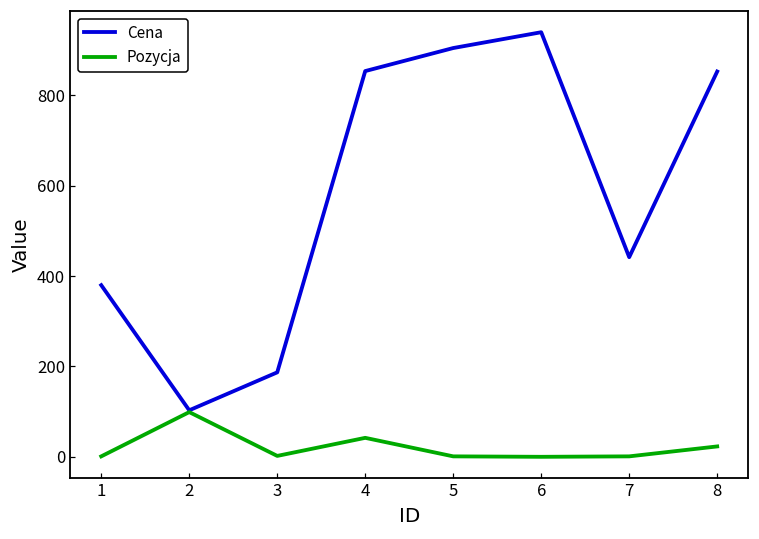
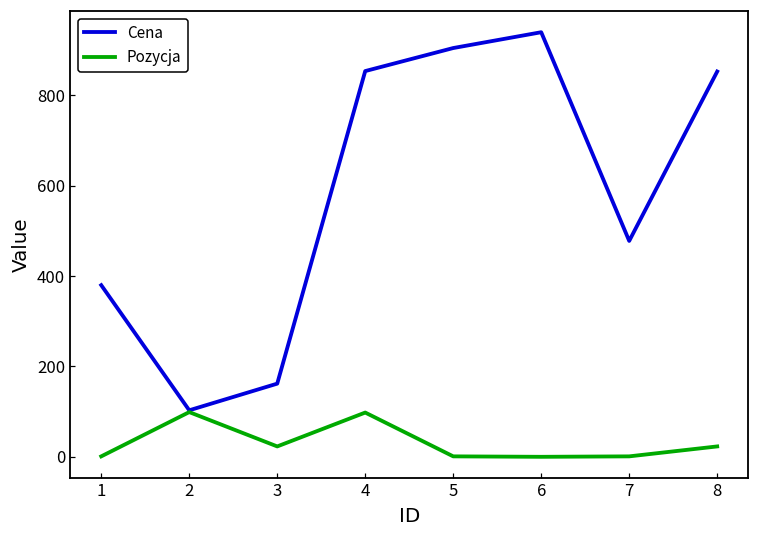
Cena, 3: 190 -> 160
Pozycja, 3: 0 -> 20
Pozycja, 4: 40 -> 100
Cena, 7: 440 -> 480
